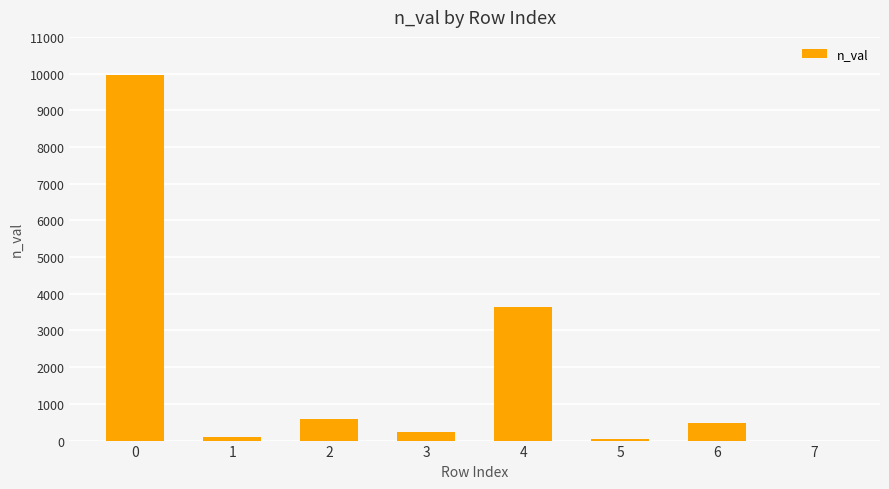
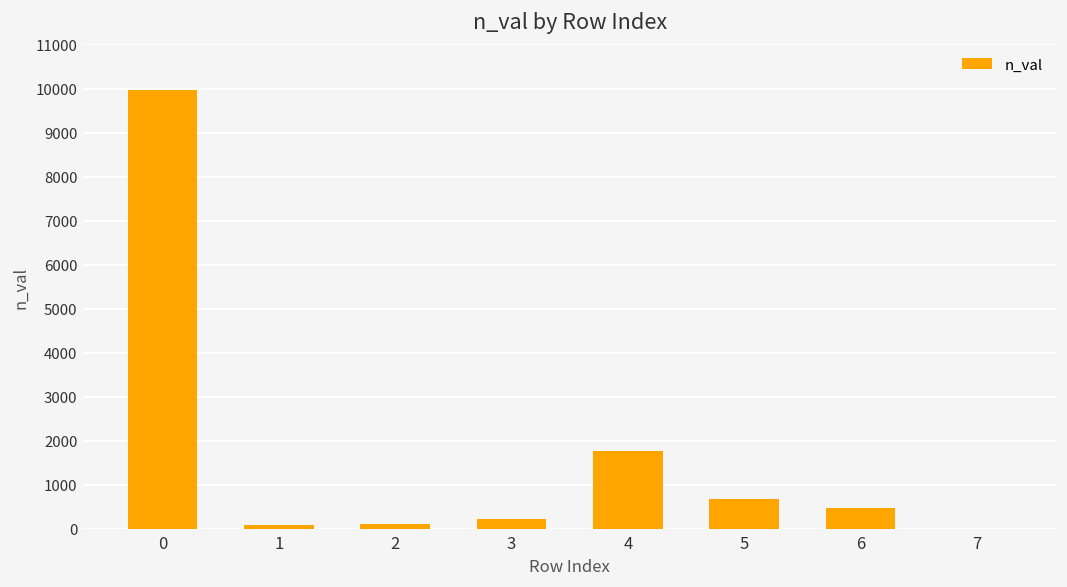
2: 600 -> 100
4: 3600 -> 1800
5: 0 -> 700
